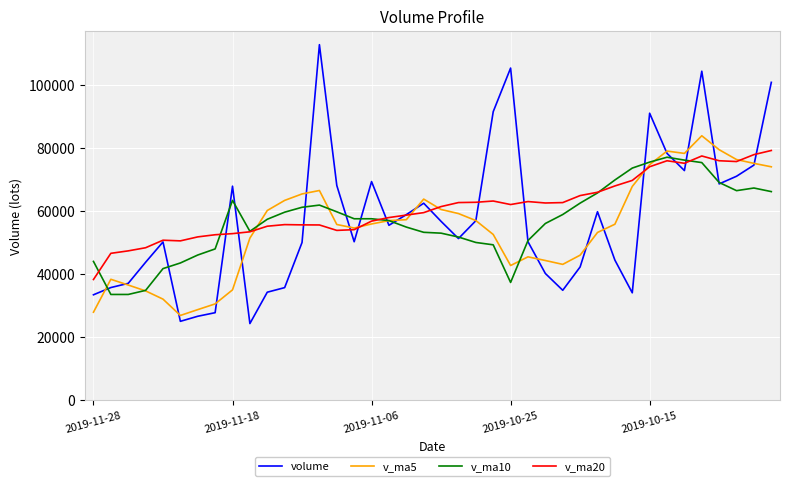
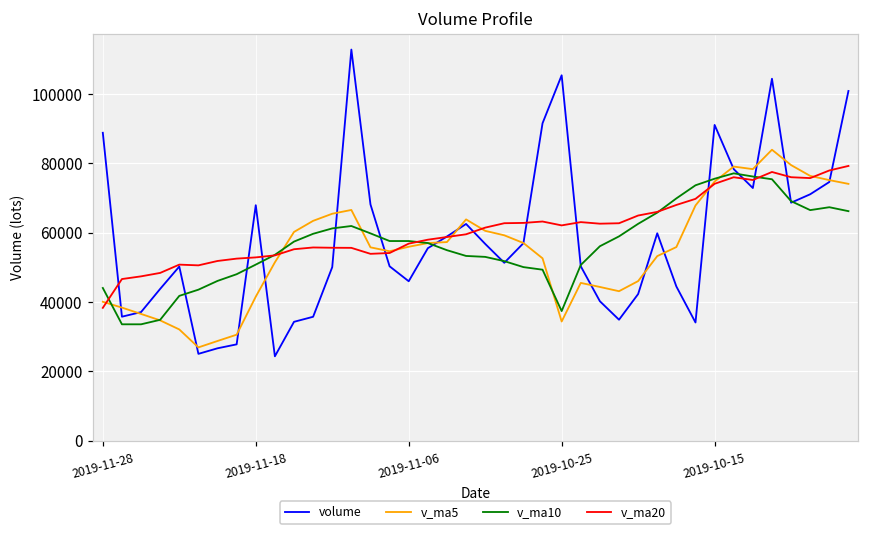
volume, 2019-11-28: 33000 -> 89000
v_ma5, 2019-11-28: 28000 -> 40000
v_ma5, 2019-11-18: 35000 -> 42000
v_ma10, 2019-11-18: 63000 -> 51000
volume, 2019-11-06: 69000 -> 46000
v_ma5, 2019-10-25: 43000 -> 34000
